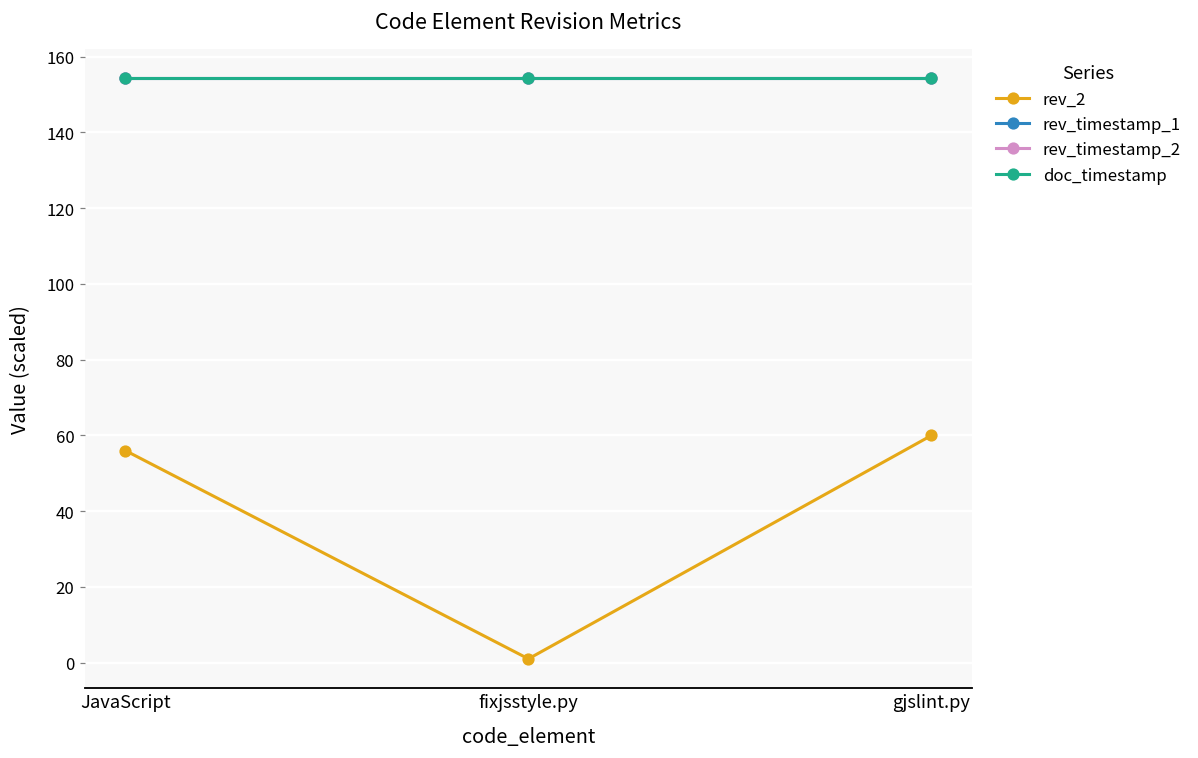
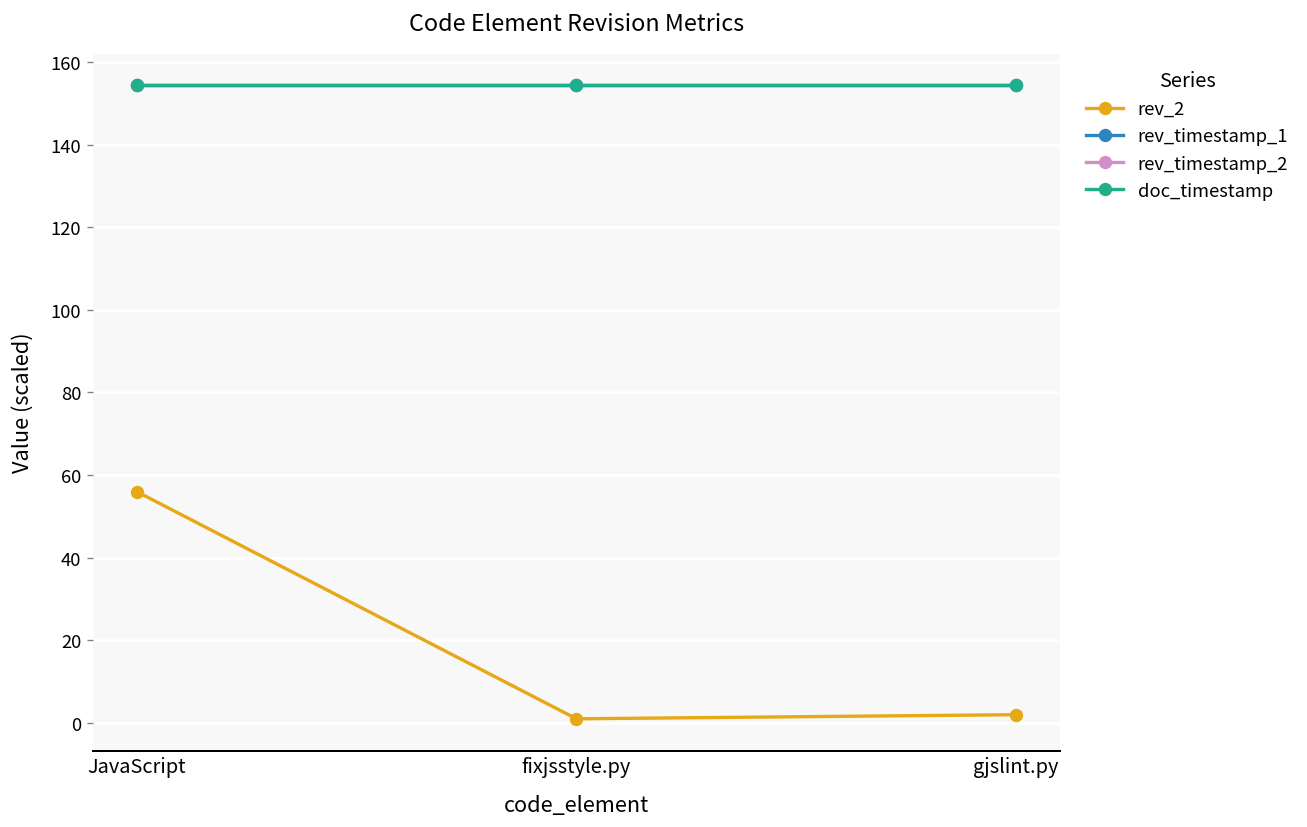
rev_2, gjslint.py: 60 -> 2
